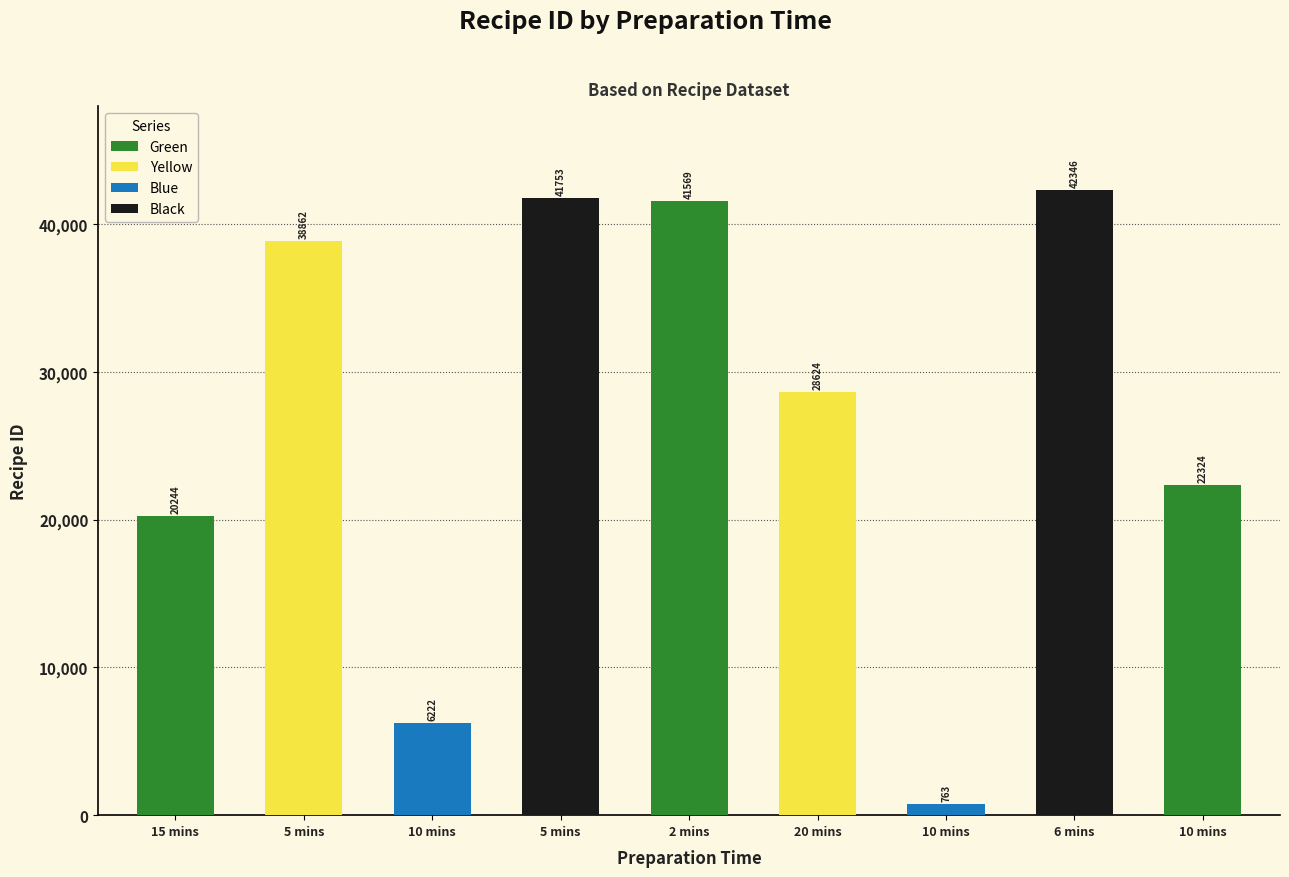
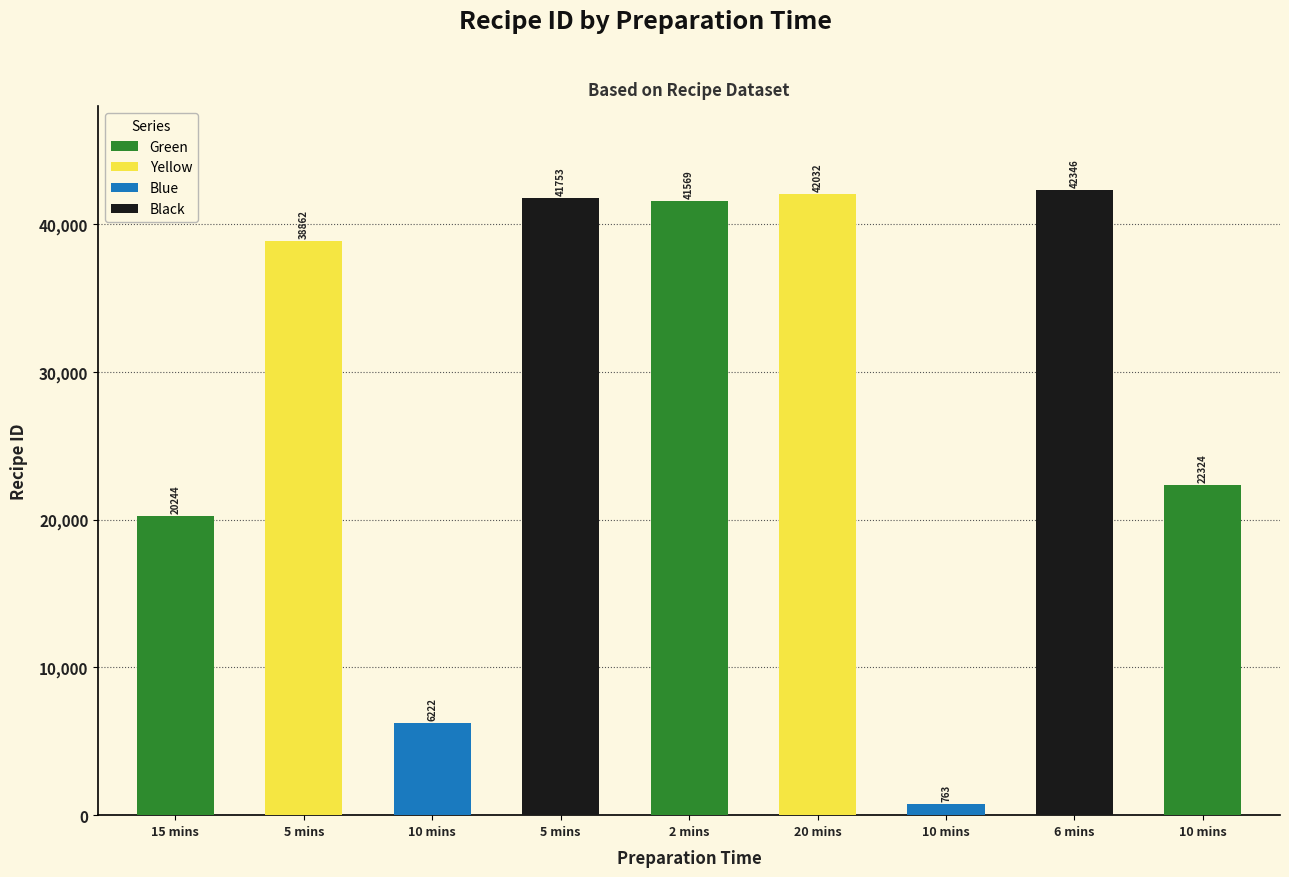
20 mins: 28624 -> 42032
